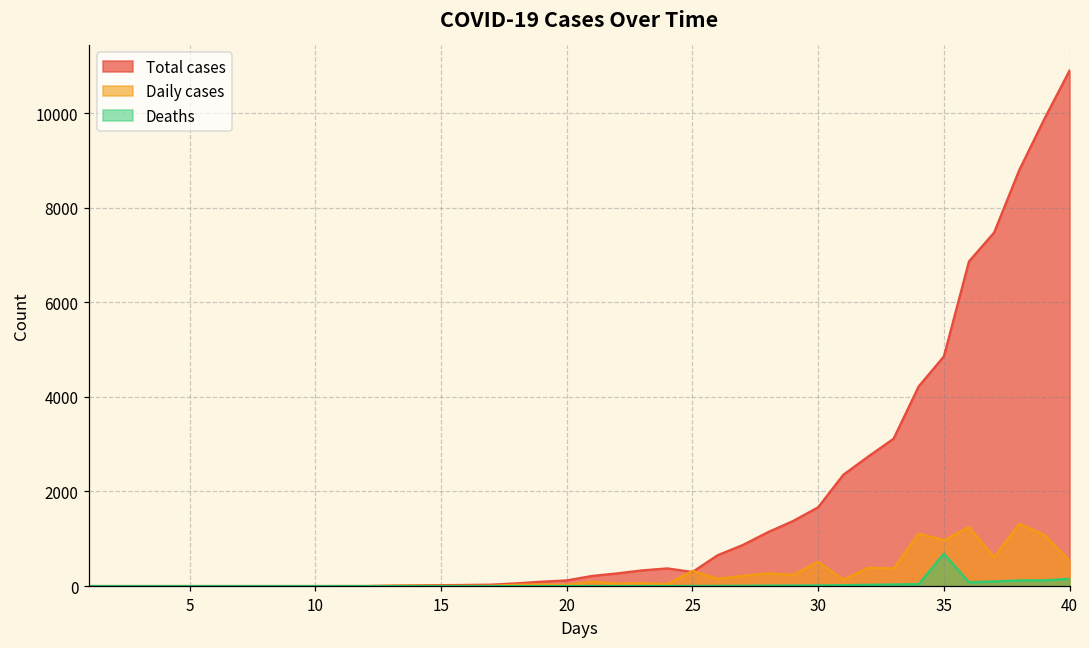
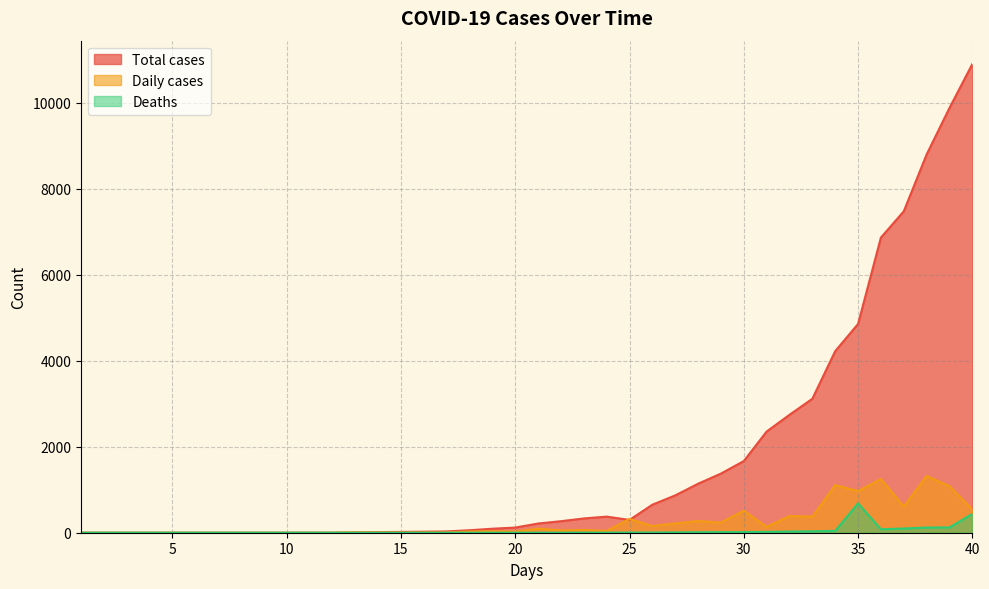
Deaths, 40: 200 -> 400
